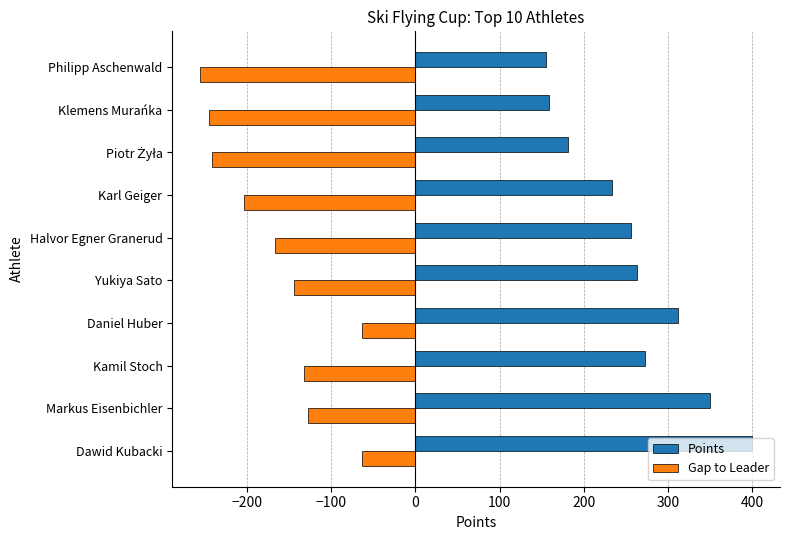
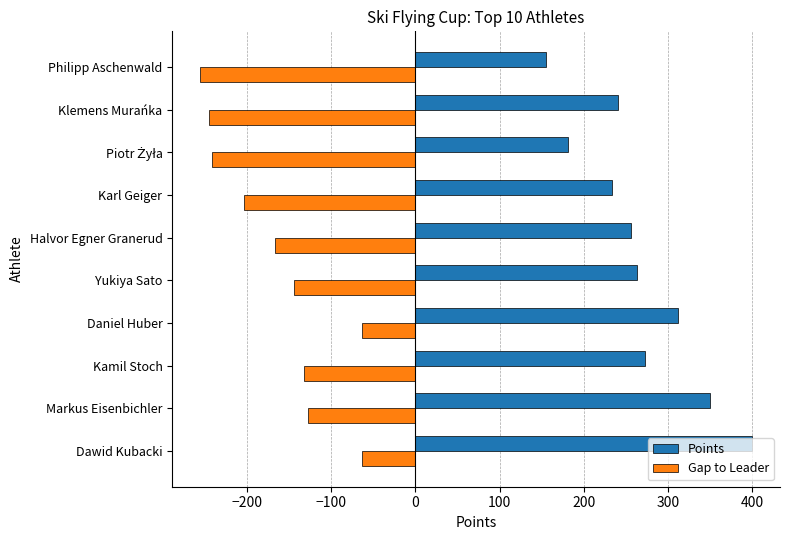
Points, Klemens Murańka: 160 -> 240
